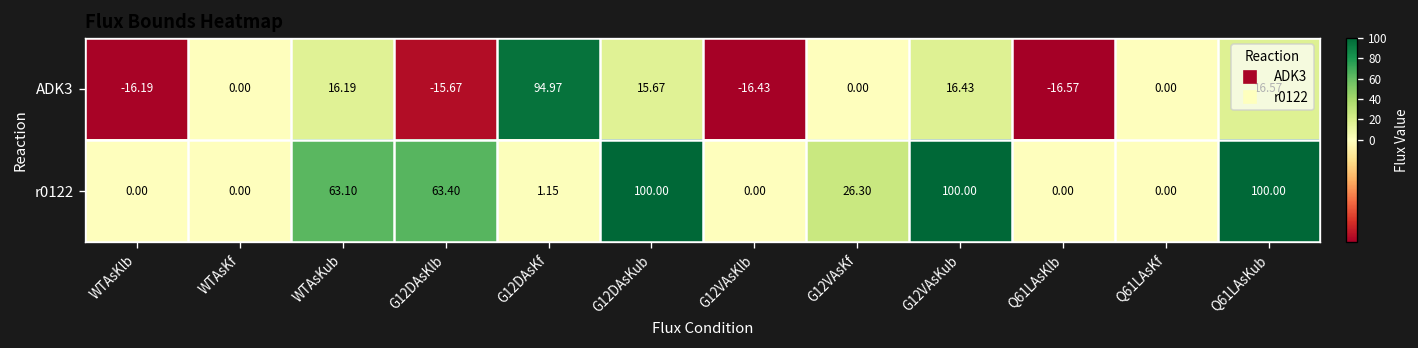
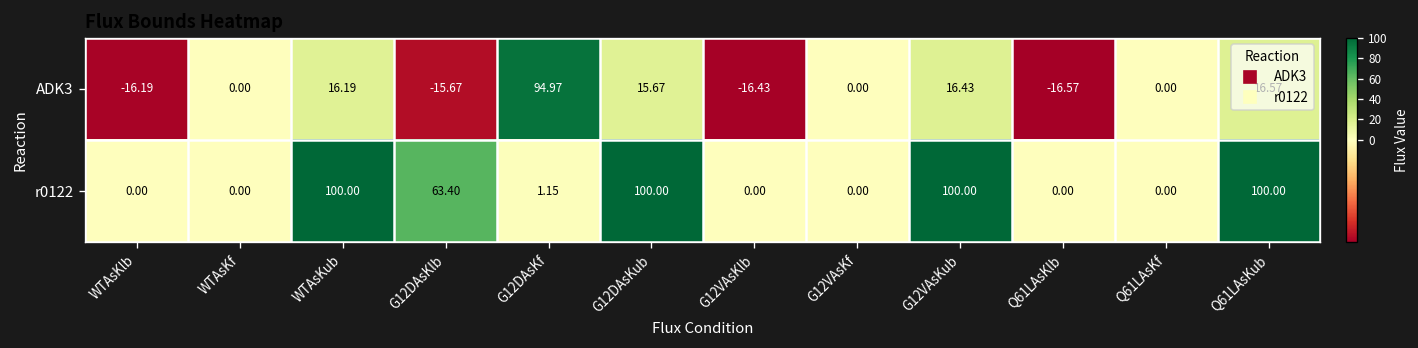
r0122, WTAsKub: 63.10 -> 100.00
r0122, G12VAsKf: 26.30 -> 0.00
